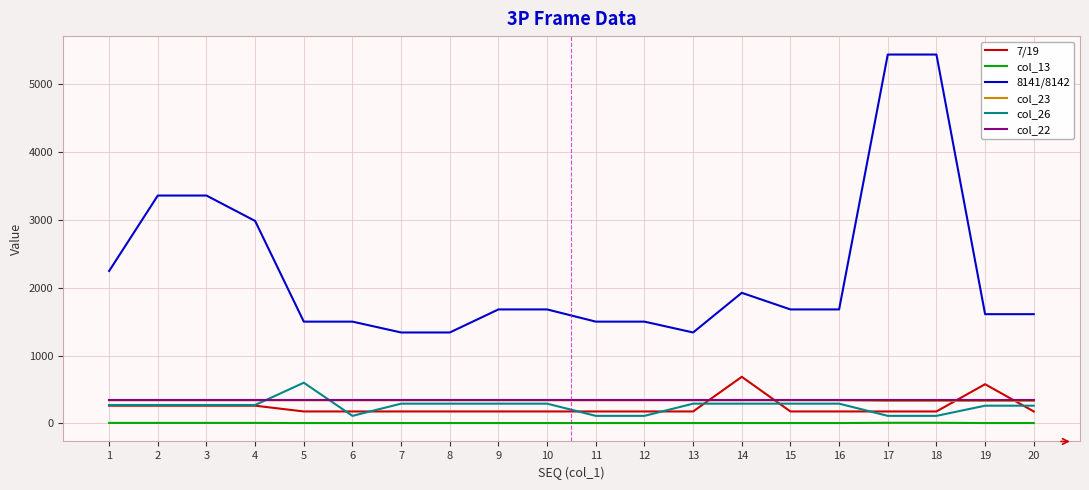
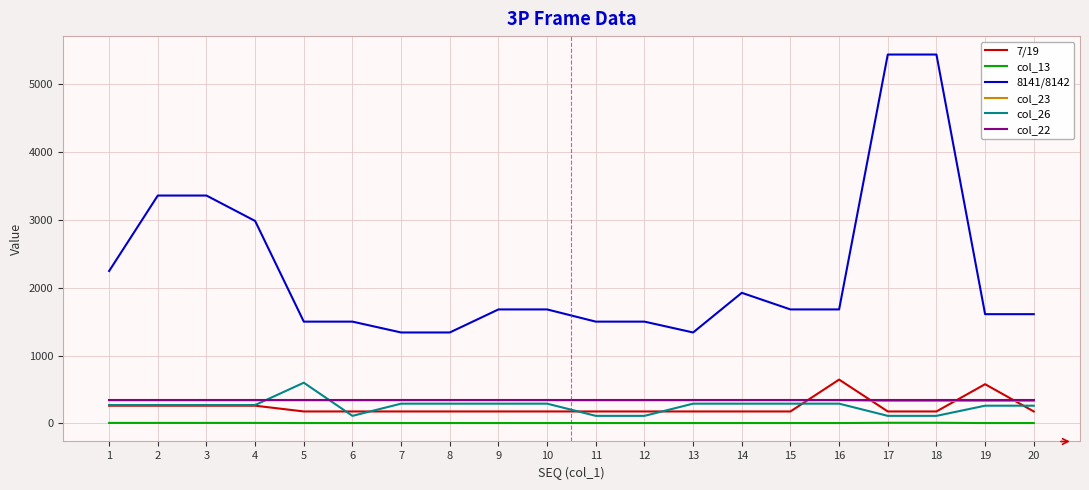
7/19, 14: 700 -> 200
7/19, 16: 200 -> 600
